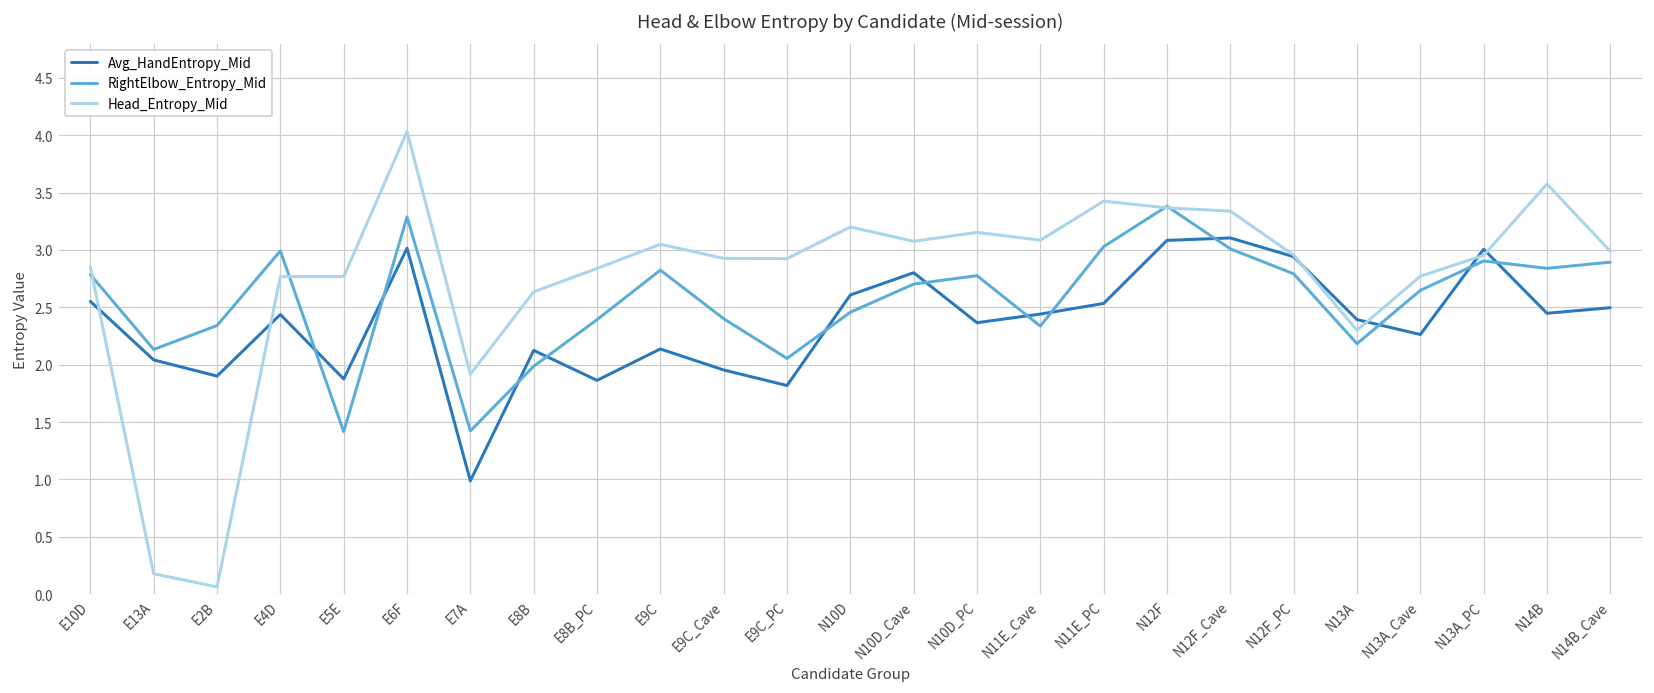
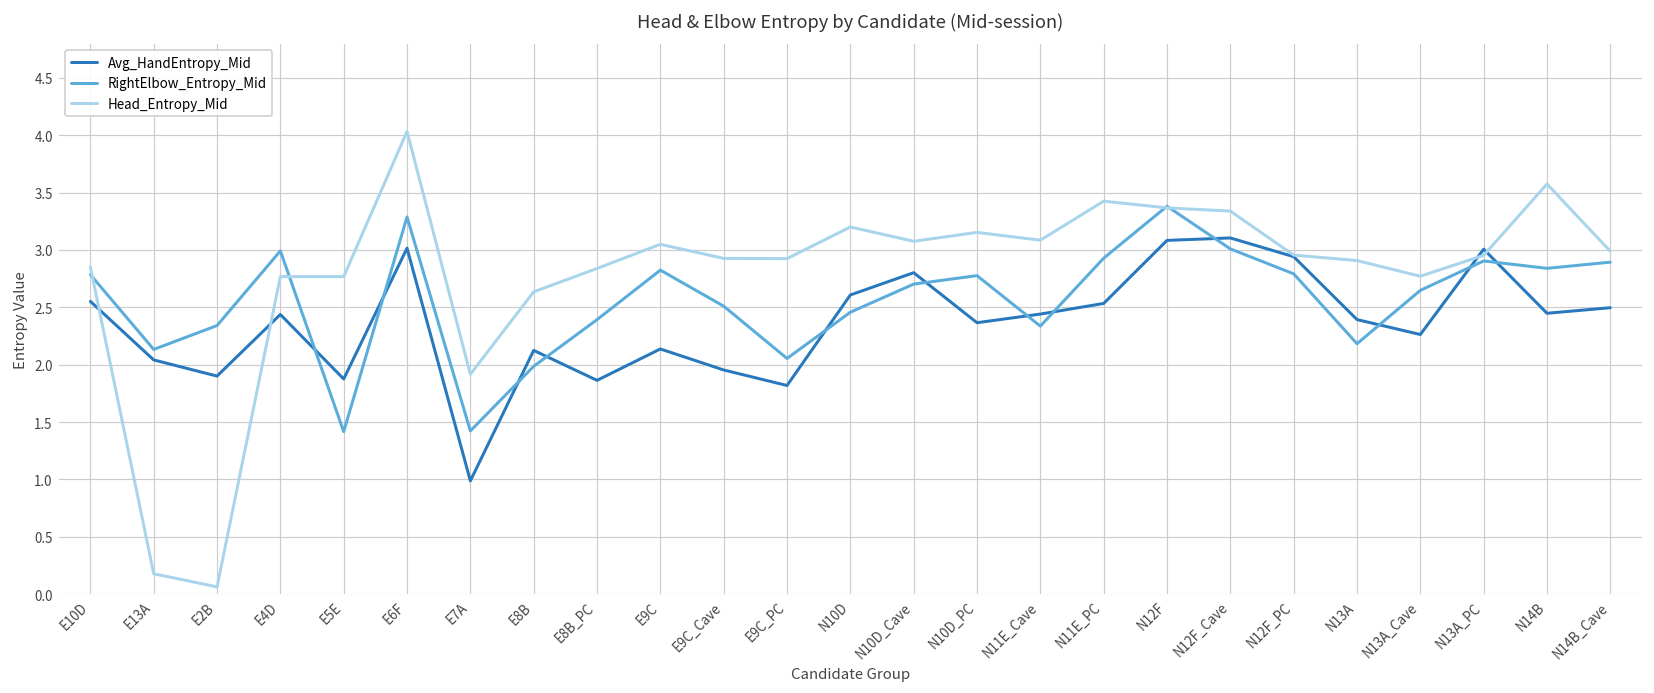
RightElbow_Entropy_Mid, E9C_Cave: 2.4 -> 2.5
RightElbow_Entropy_Mid, N11E_PC: 3.0 -> 2.9
Head_Entropy_Mid, N13A: 2.3 -> 2.9
